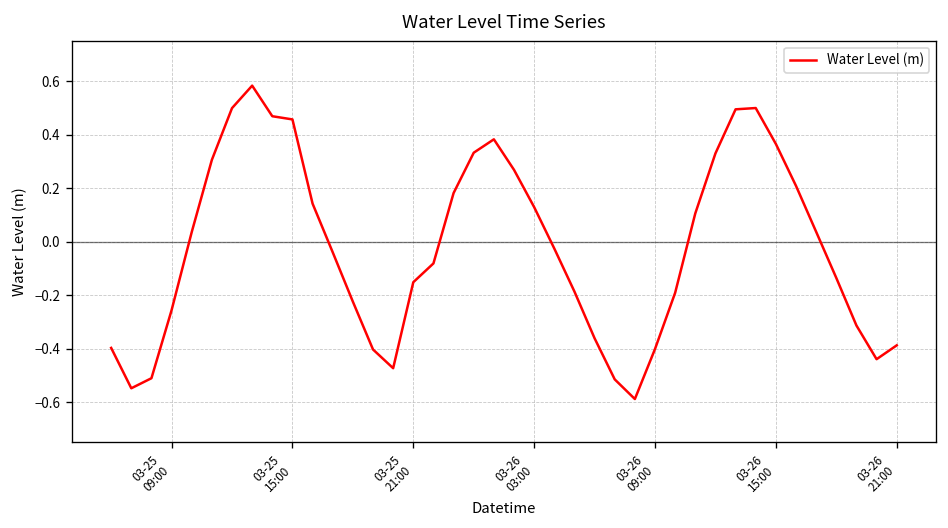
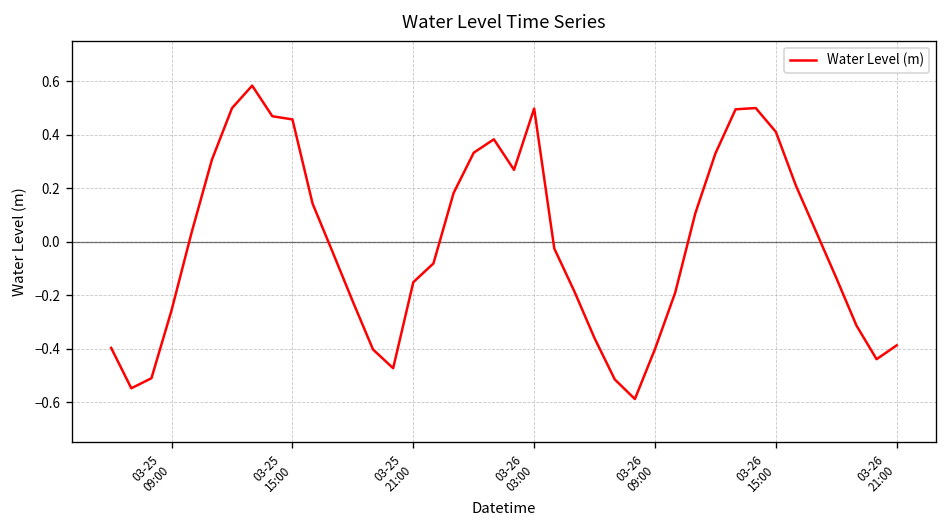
03-26 03:00: 0.13 -> 0.50
03-26 15:00: 0.37 -> 0.41
